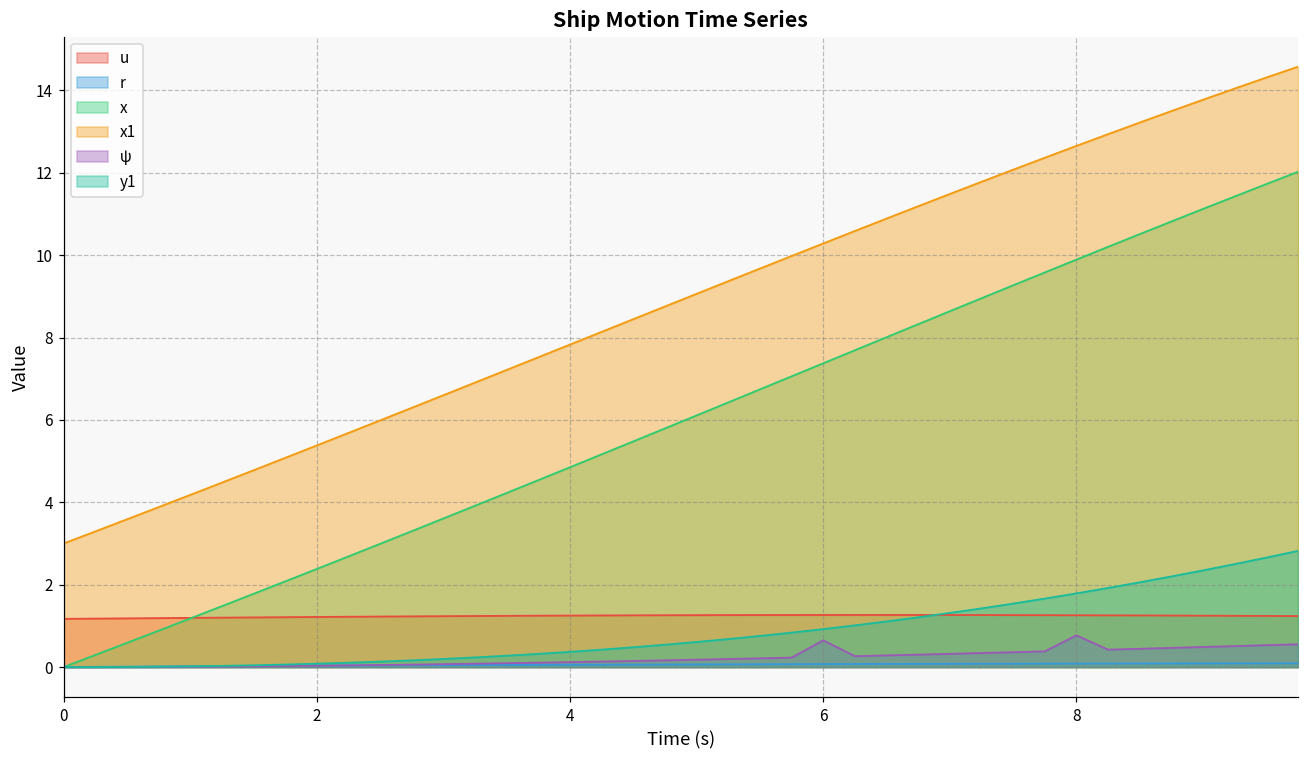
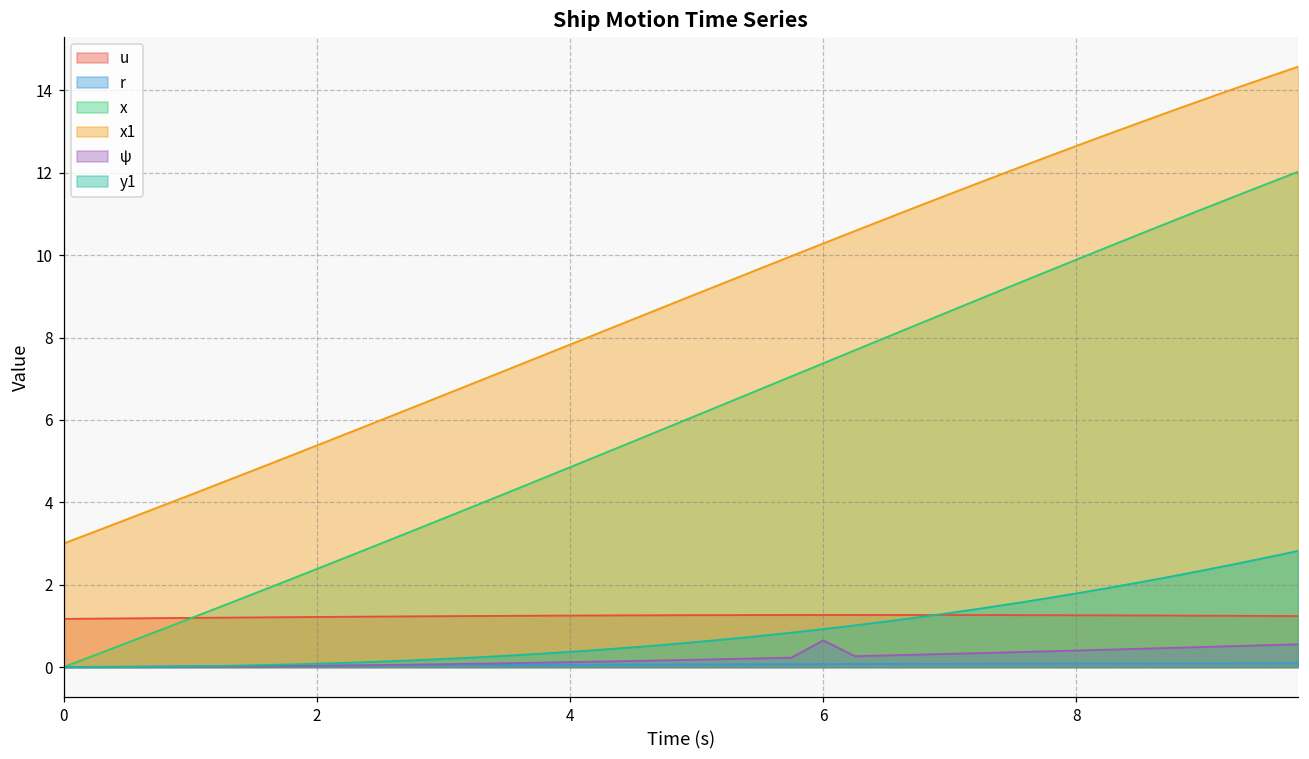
ψ, 8: 0.8 -> 0.4
